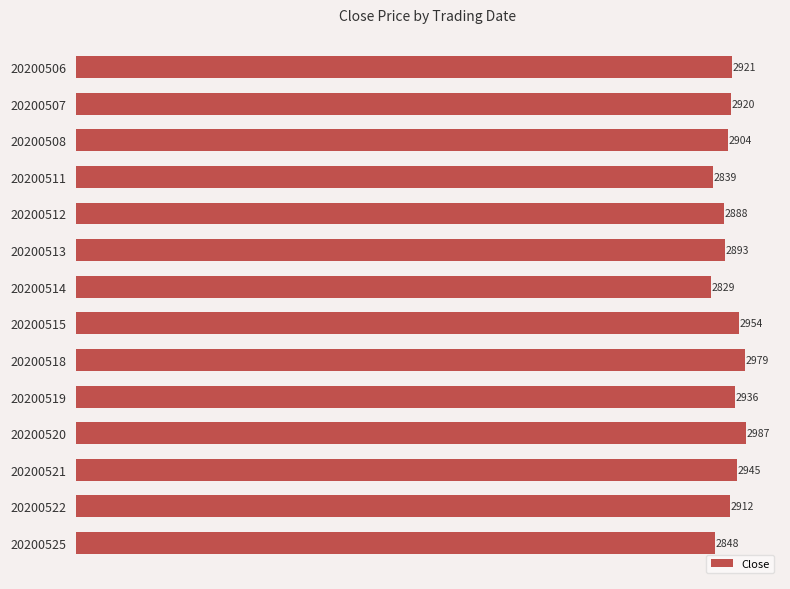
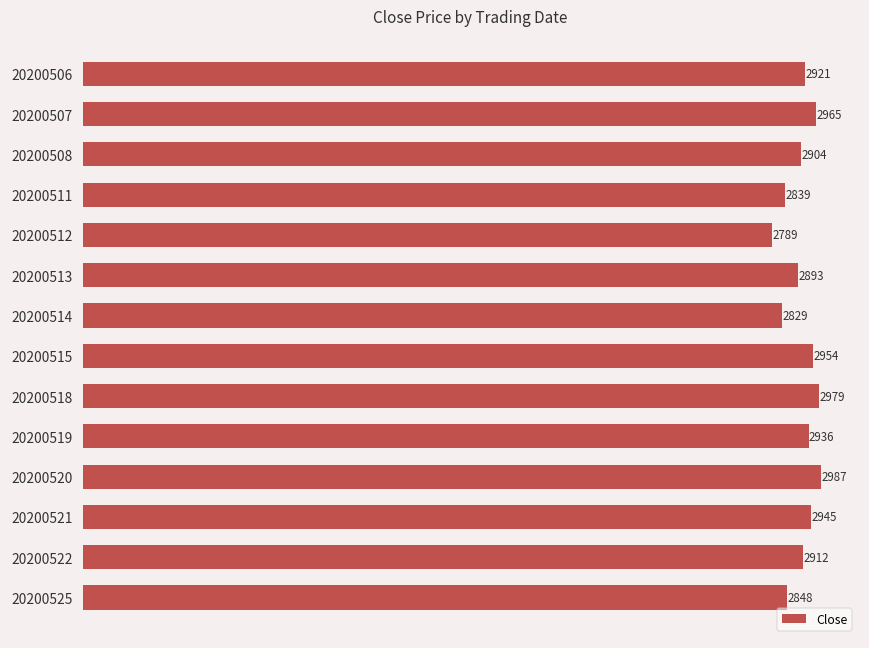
20200507: 2920 -> 2965
20200512: 2888 -> 2789
